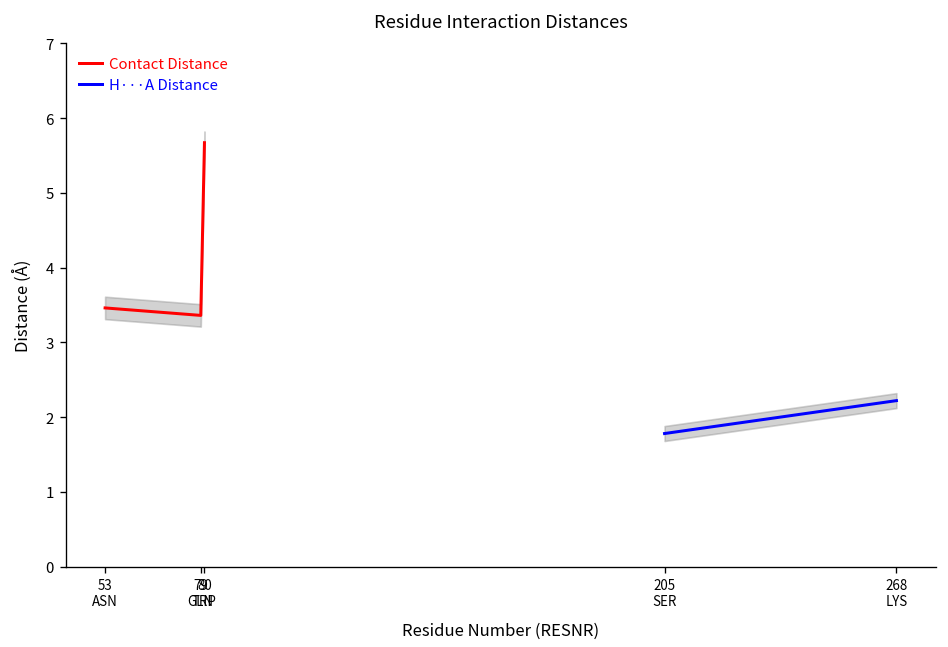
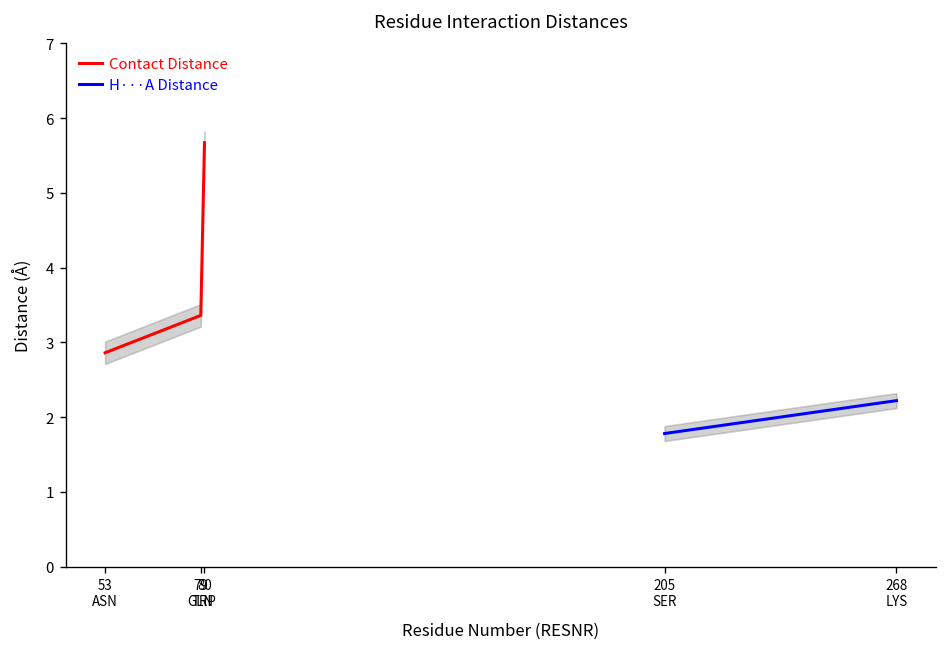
Contact Distance, 53 ASN: 3.5 -> 2.9
